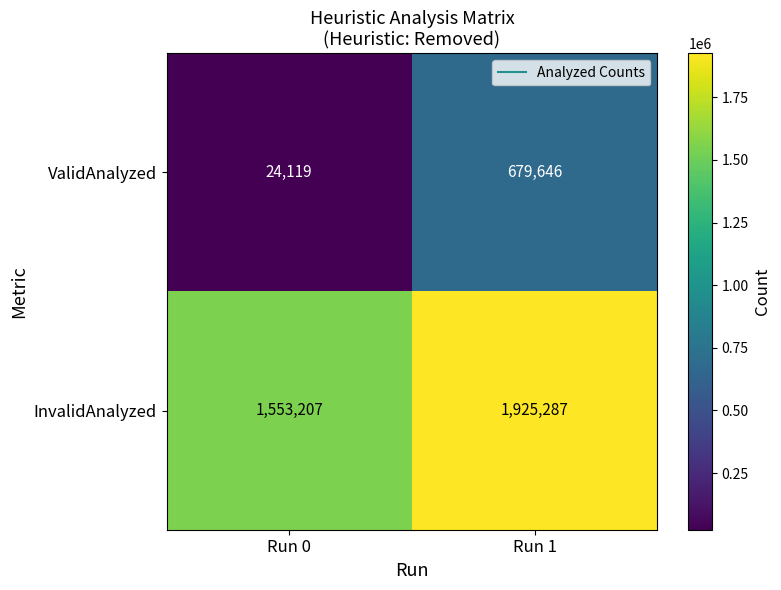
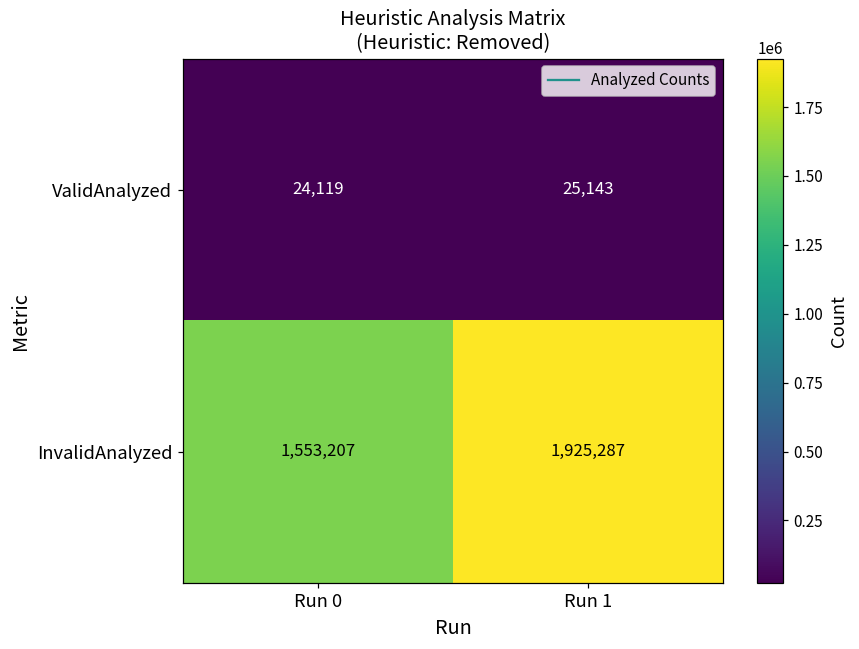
ValidAnalyzed, Run 1: 679,646 -> 25,143
